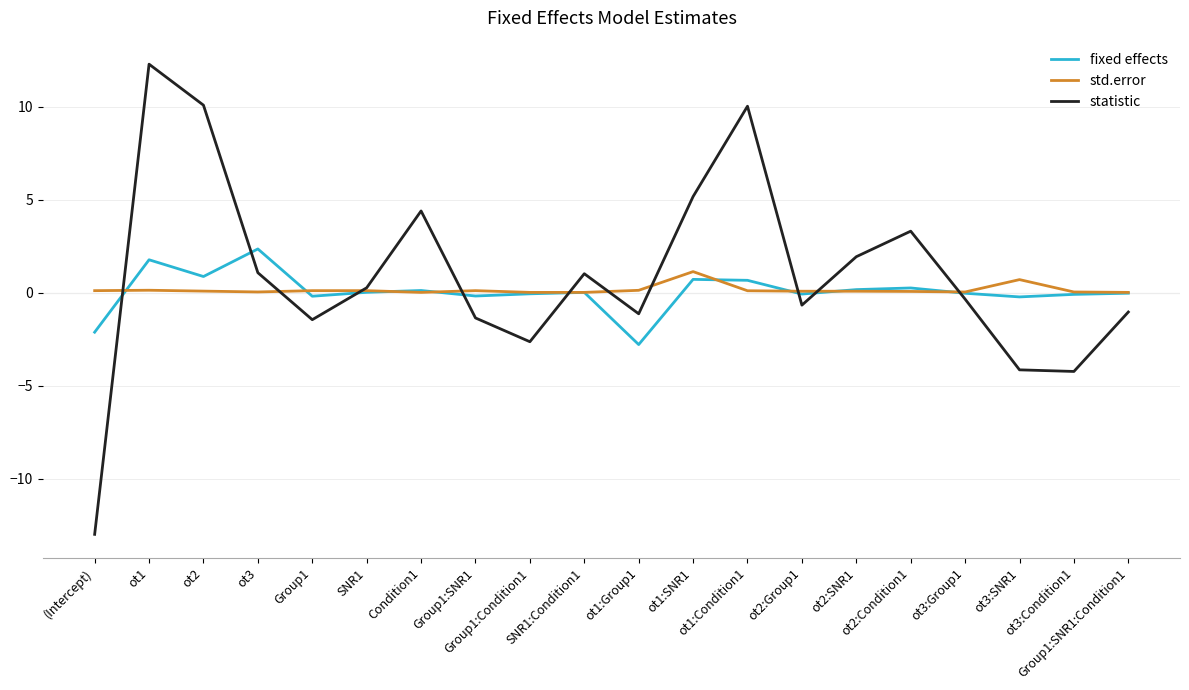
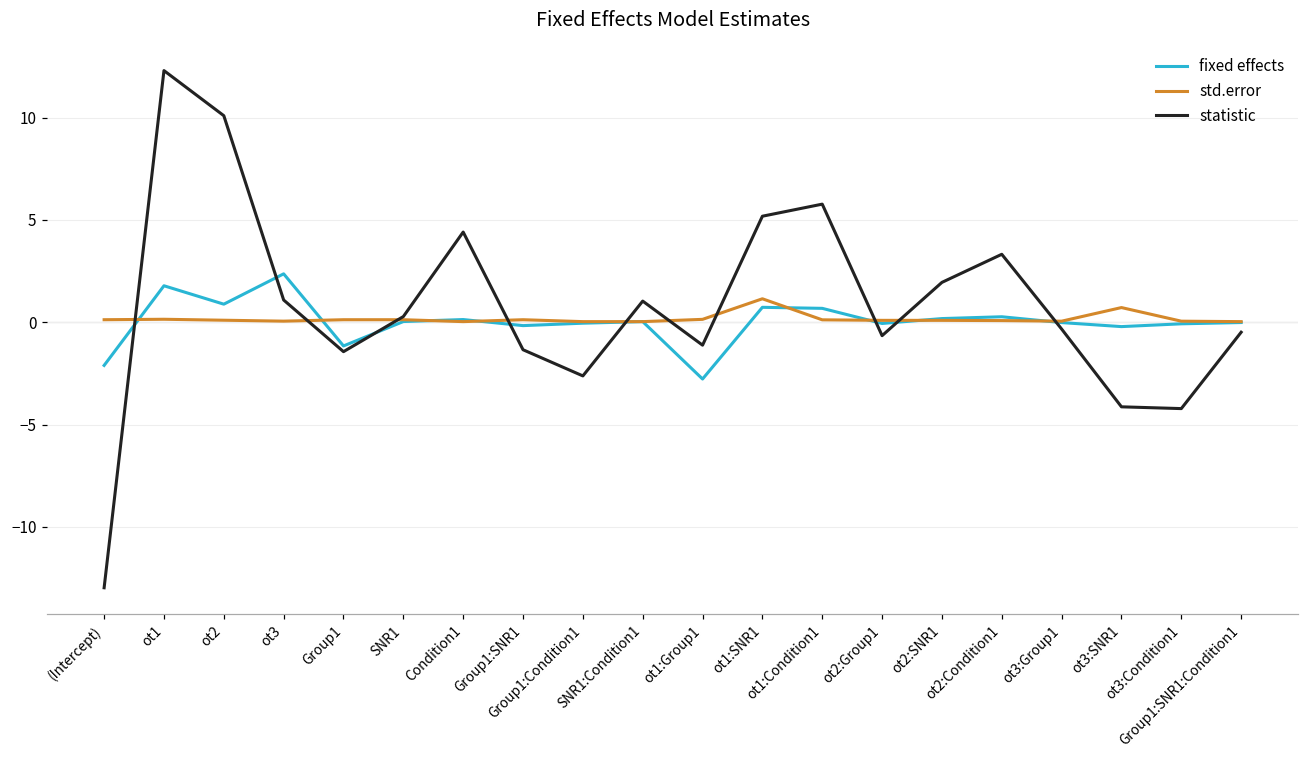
fixed effects, Group1: -0.2 -> -1.2
statistic, ot1:Condition1: 10.0 -> 5.8
statistic, Group1:SNR1:Condition1: -1.0 -> -0.5
